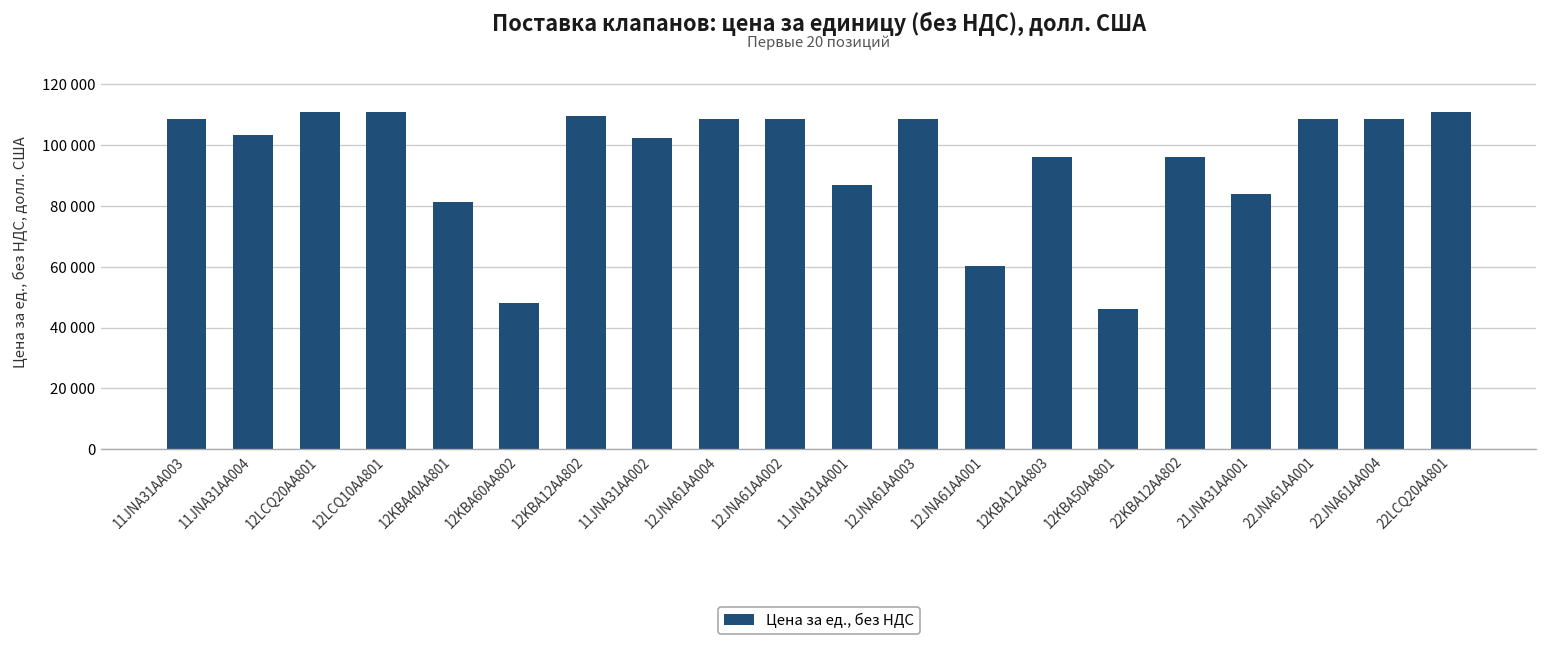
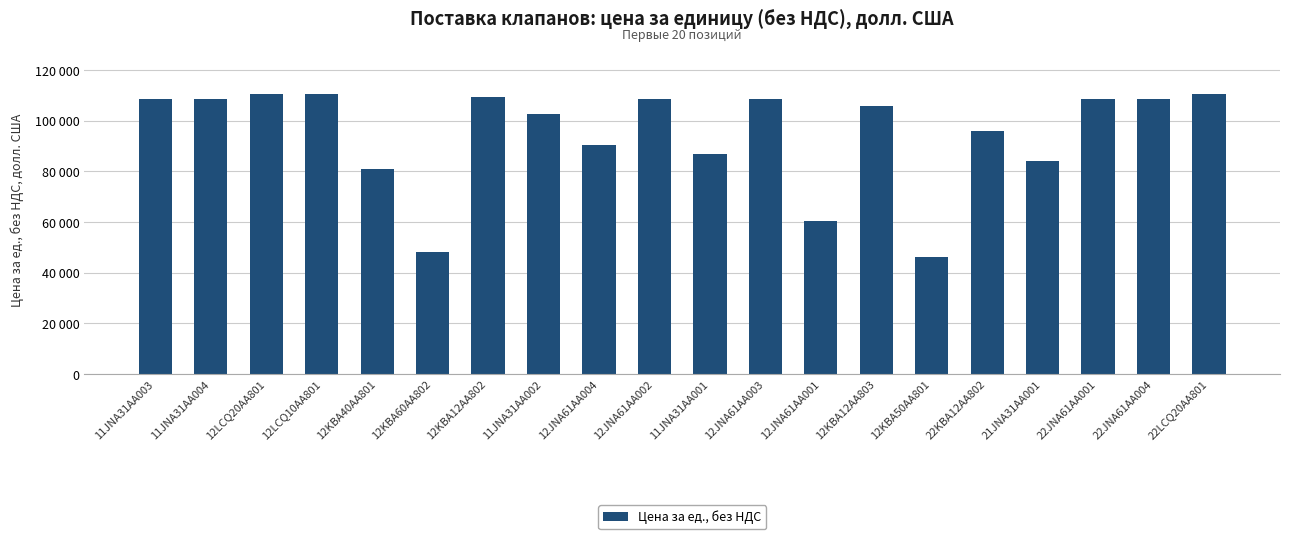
11JNA31AA004: 103000 -> 109000
12JNA61AA004: 109000 -> 91000
12KBA12AA803: 96000 -> 106000
